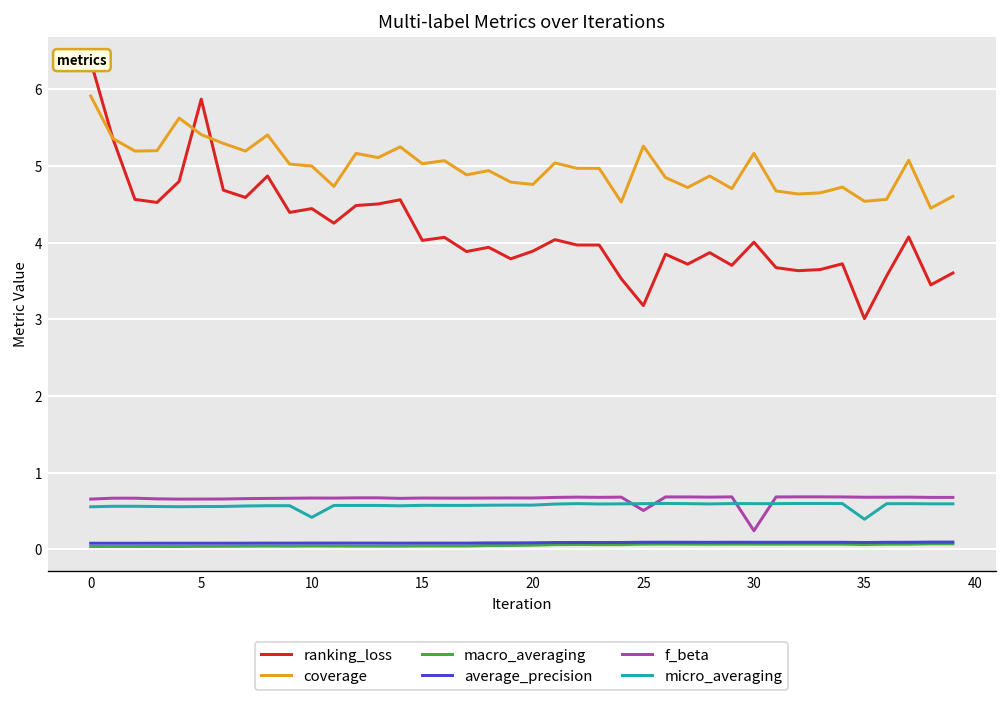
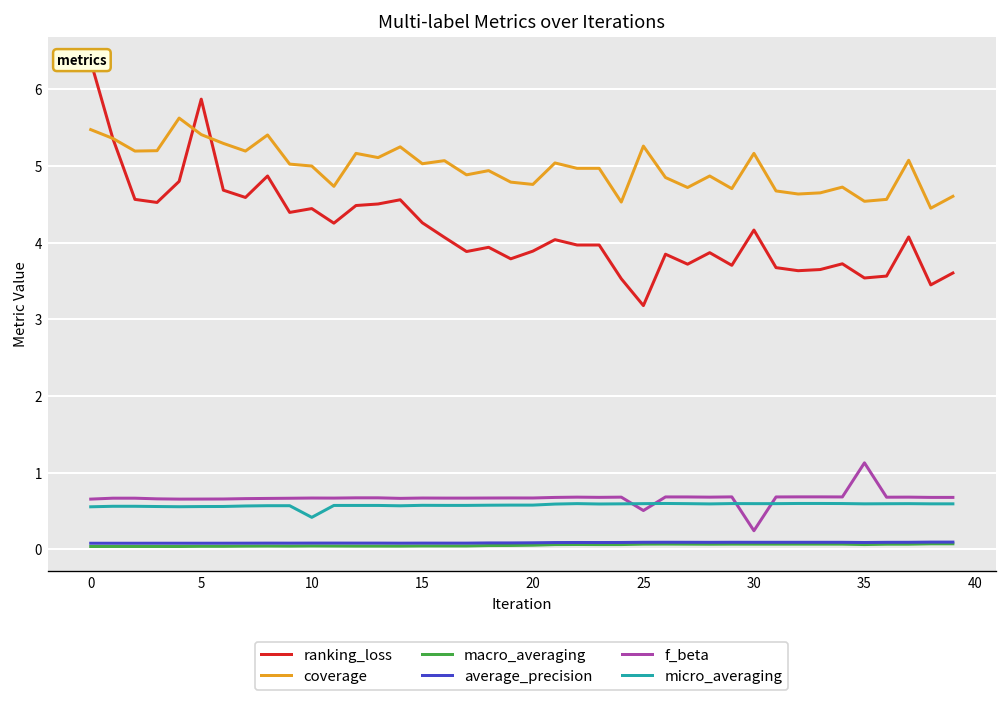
coverage, 0: 5.9 -> 5.5
ranking_loss, 15: 4.0 -> 4.3
ranking_loss, 30: 4.0 -> 4.2
ranking_loss, 35: 3.0 -> 3.5
f_beta, 35: 0.7 -> 1.1
micro_averaging, 35: 0.4 -> 0.6
